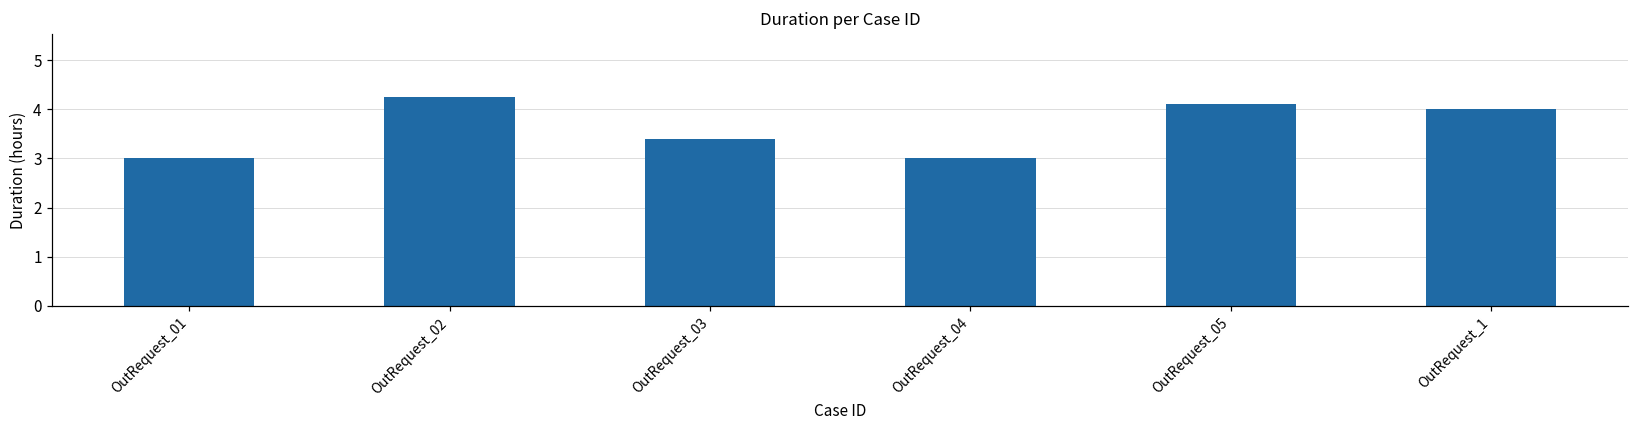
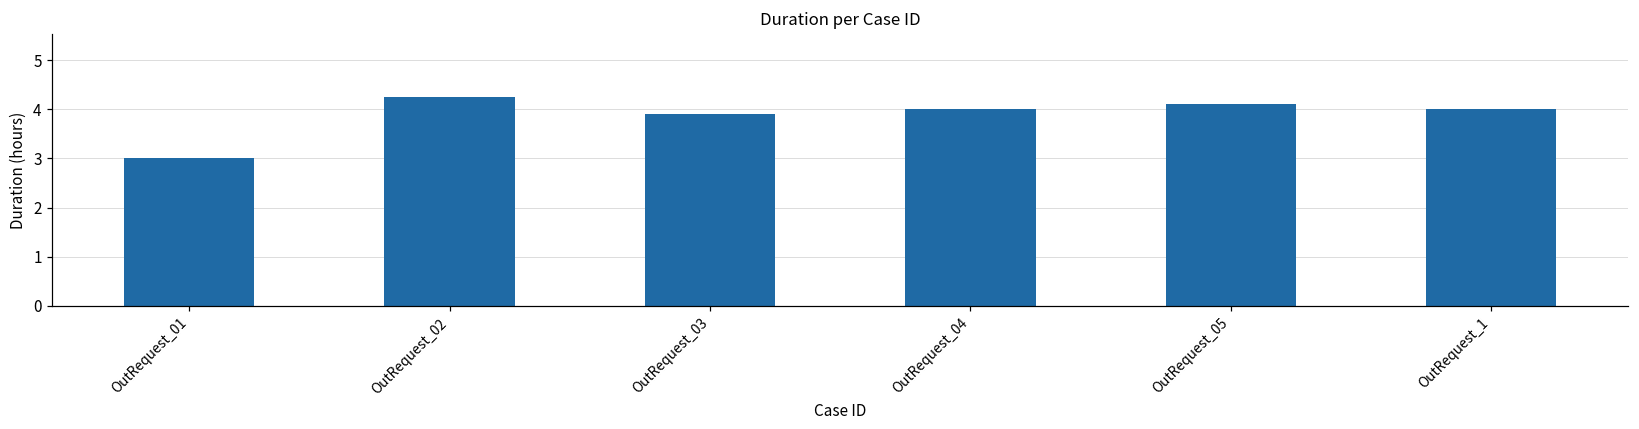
OutRequest_03: 3.4 -> 3.9
OutRequest_04: 3 -> 4
